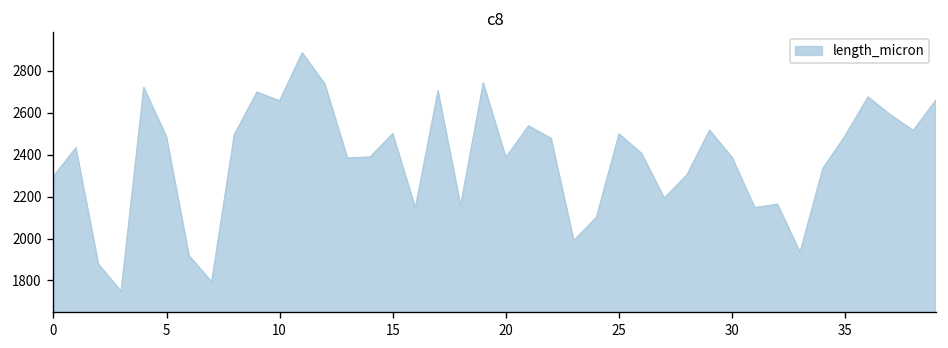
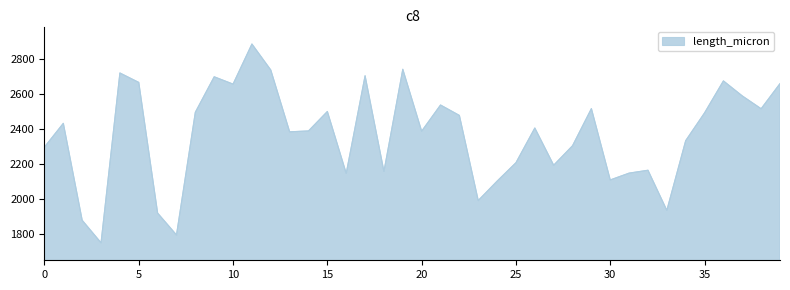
5: 2490 -> 2670
25: 2500 -> 2210
30: 2390 -> 2110
